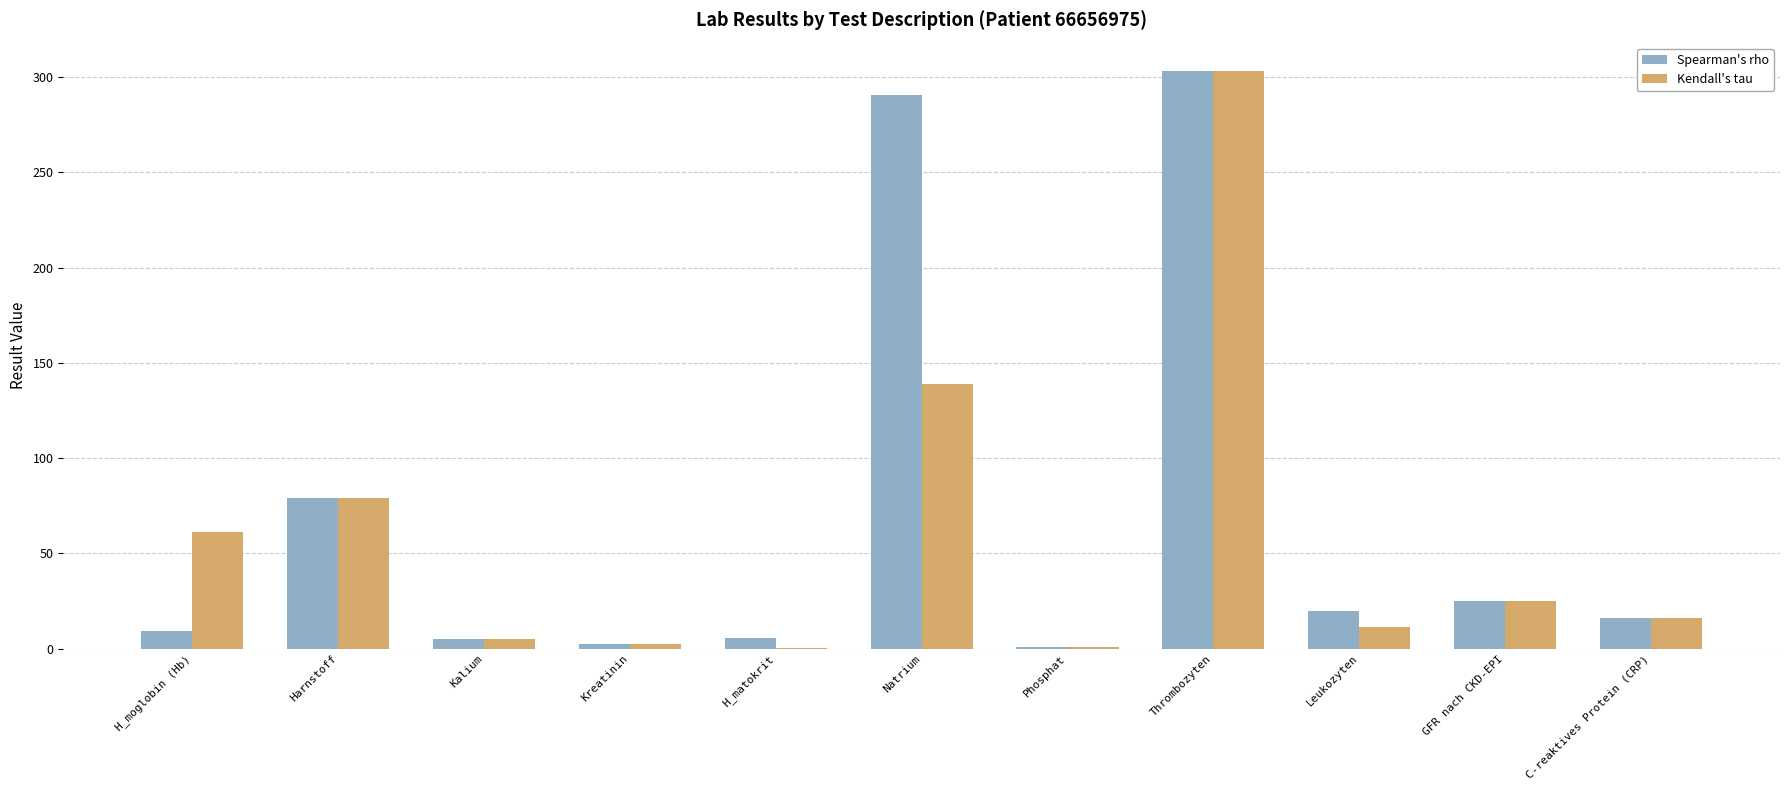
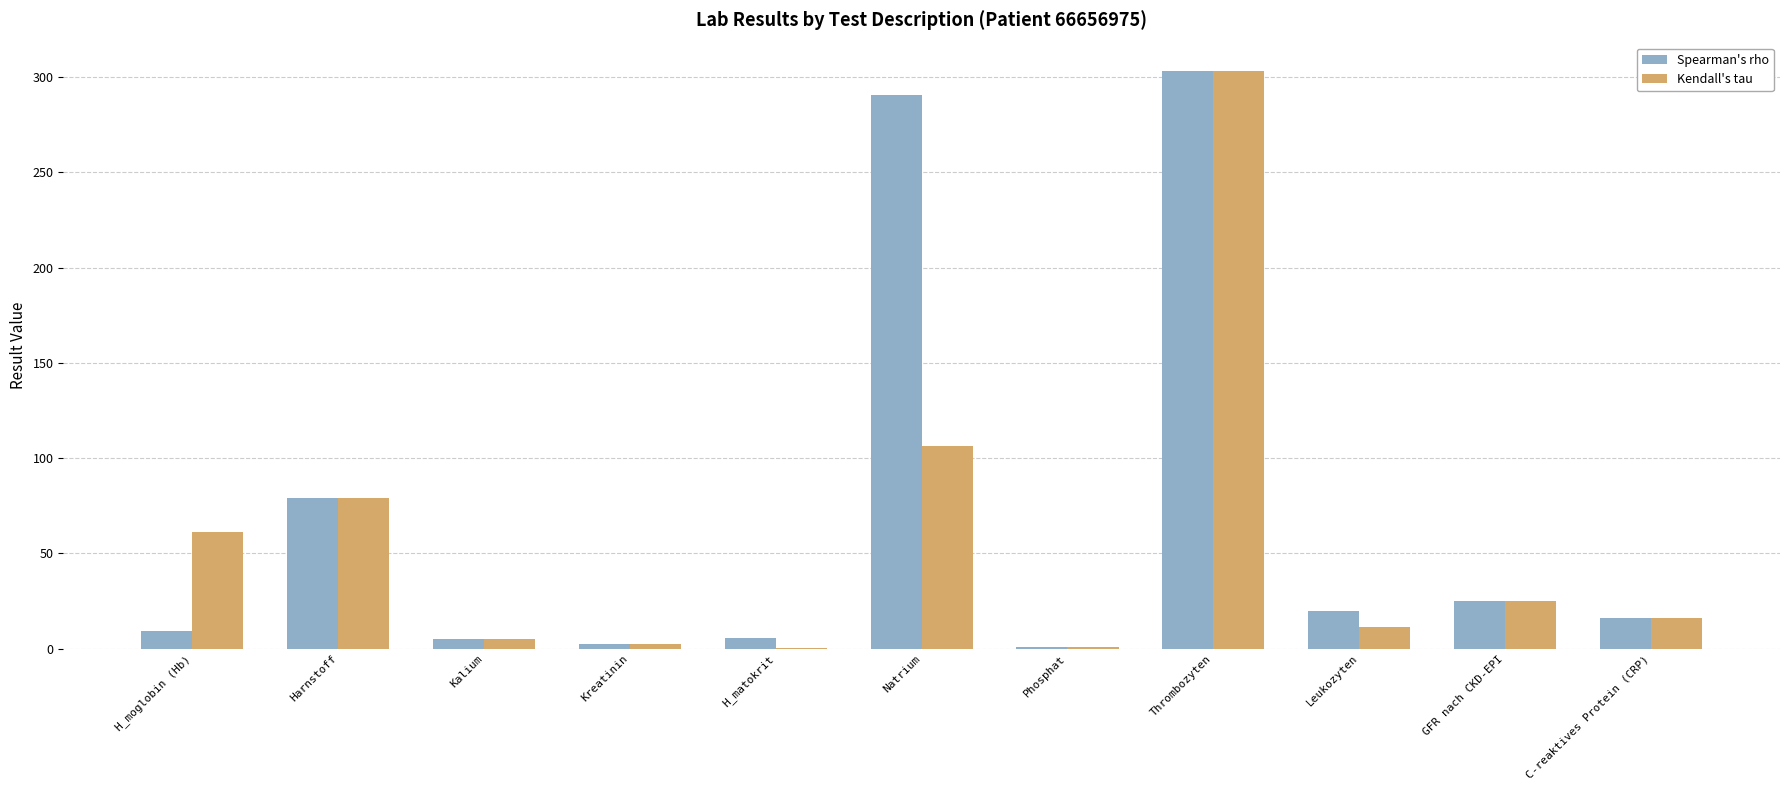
Kendall's tau, Natrium: 139 -> 107
